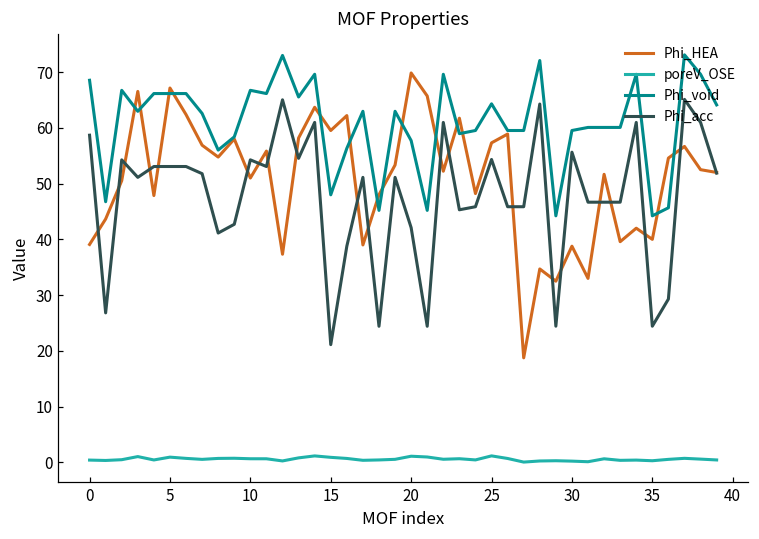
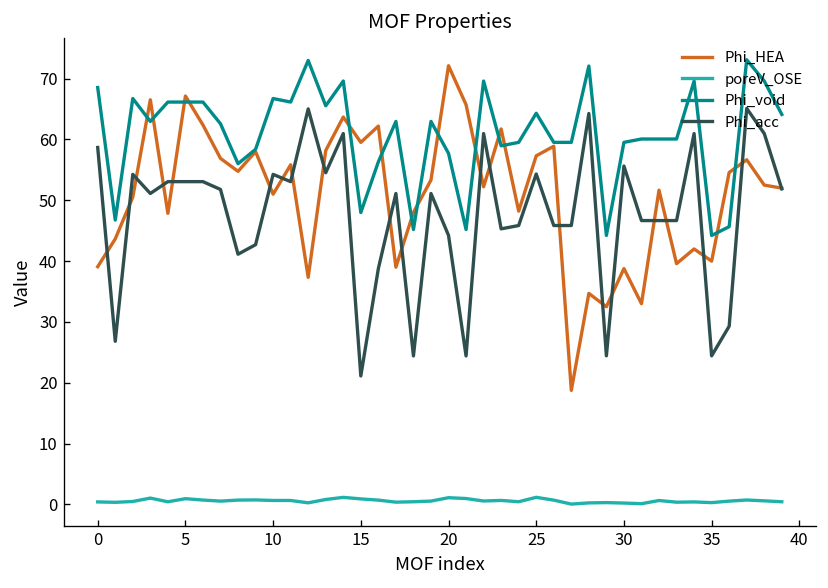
Phi_HEA, 20: 70 -> 72
Phi_acc, 20: 42 -> 44
